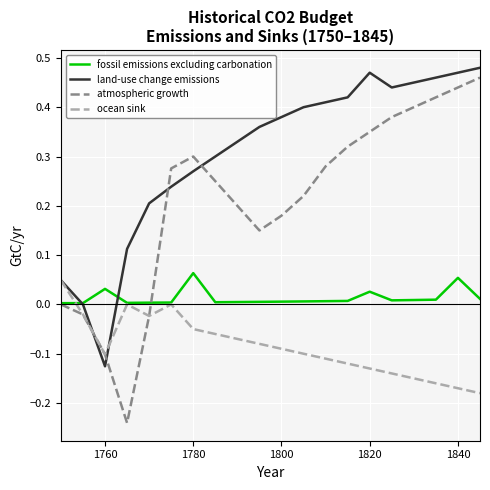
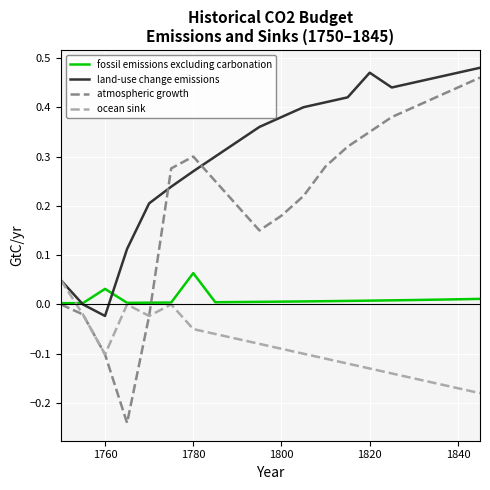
land-use change emissions, 1760: -0.13 -> -0.02
fossil emissions excluding carbonation, 1820: 0.03 -> 0.01
fossil emissions excluding carbonation, 1840: 0.05 -> 0.01
